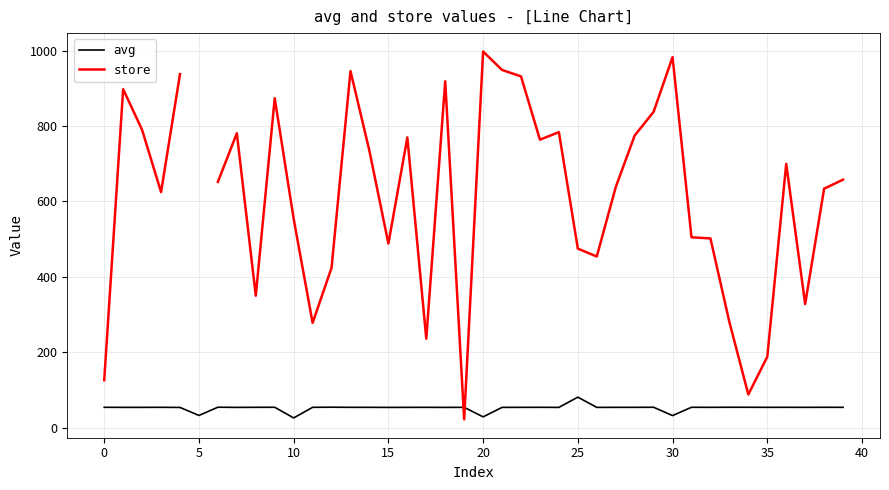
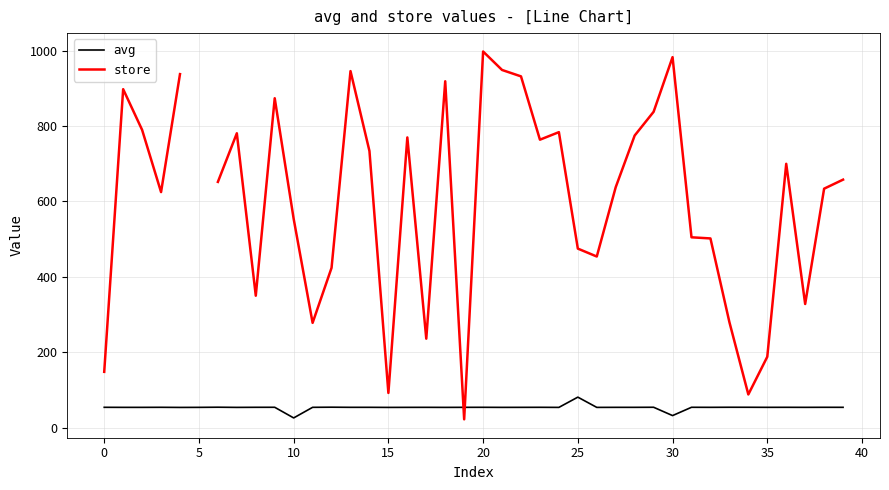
store, 0: 130 -> 150
avg, 5: 30 -> 50
store, 15: 490 -> 90
avg, 20: 30 -> 50
